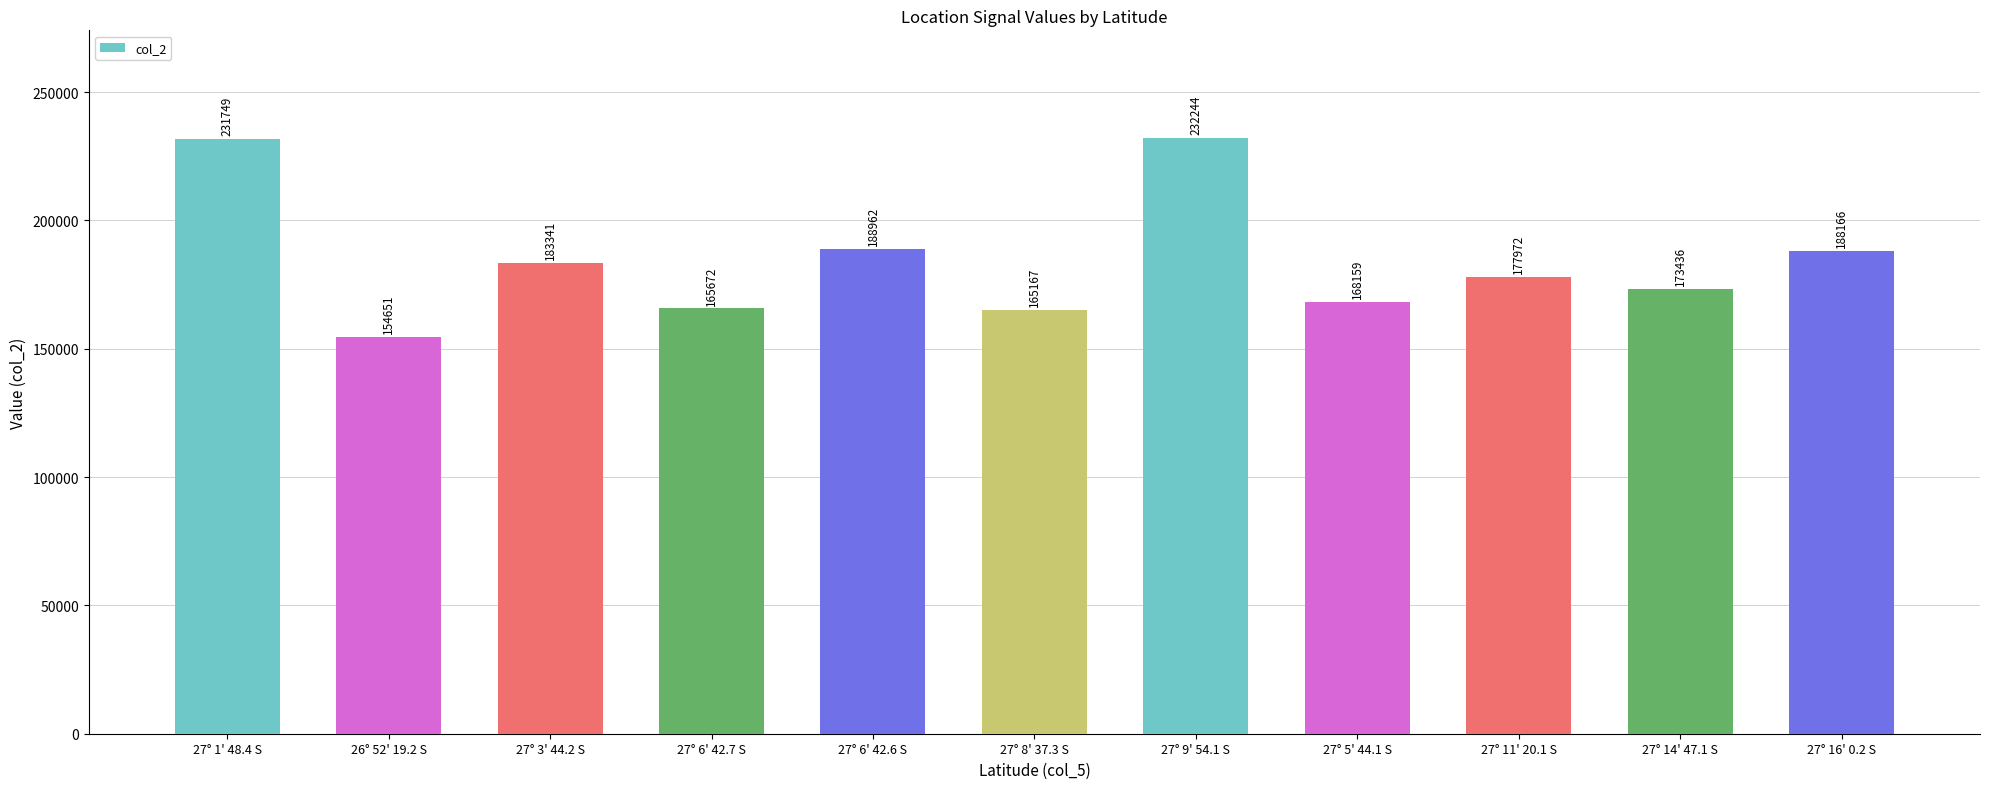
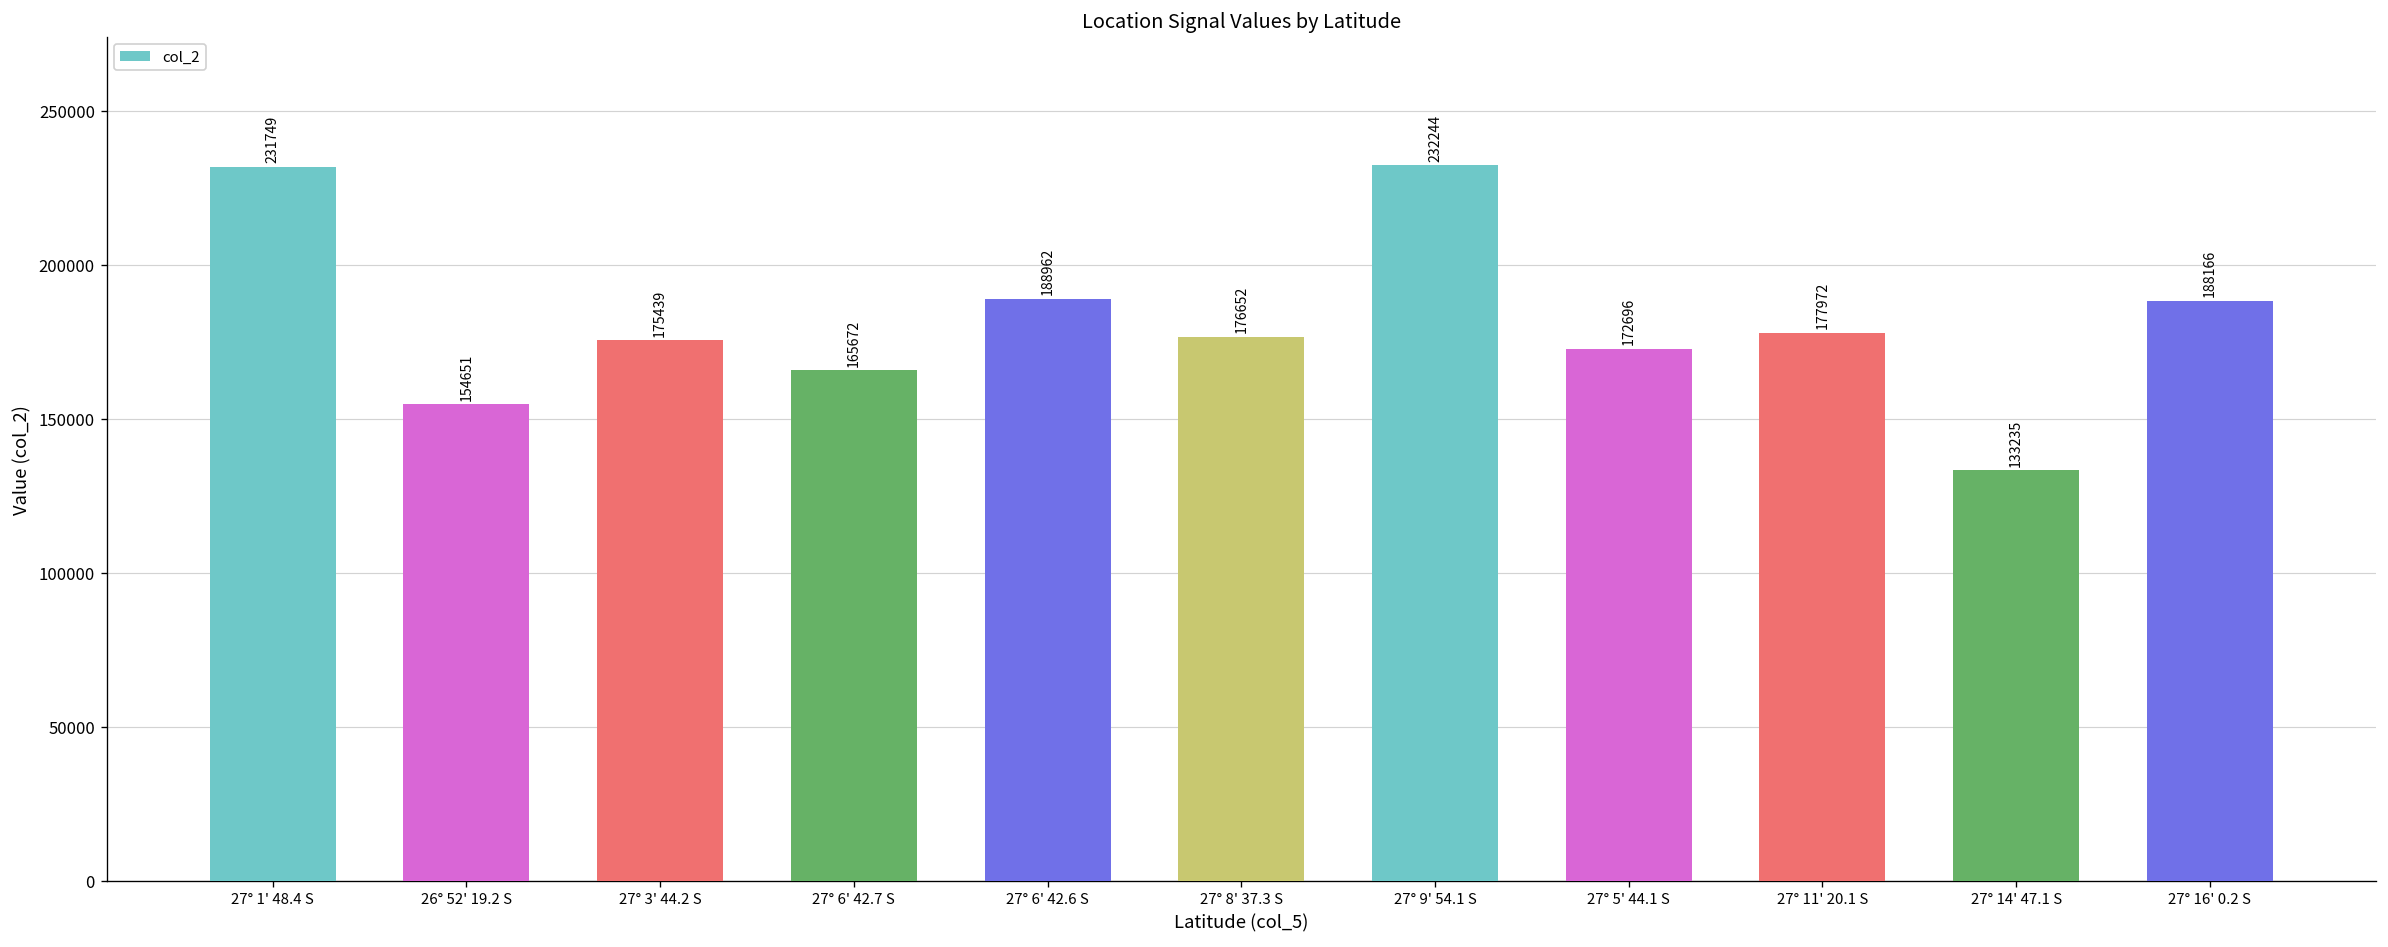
27° 3' 44.2 S: 183341 -> 175439
27° 8' 37.3 S: 165167 -> 176652
27° 5' 44.1 S: 168159 -> 172696
27° 14' 47.1 S: 173436 -> 133235
